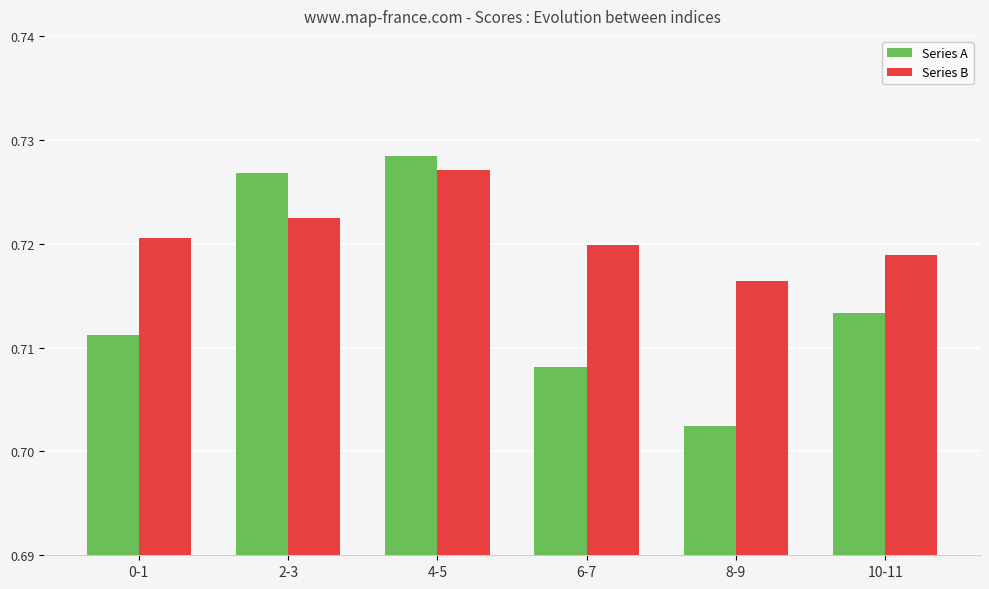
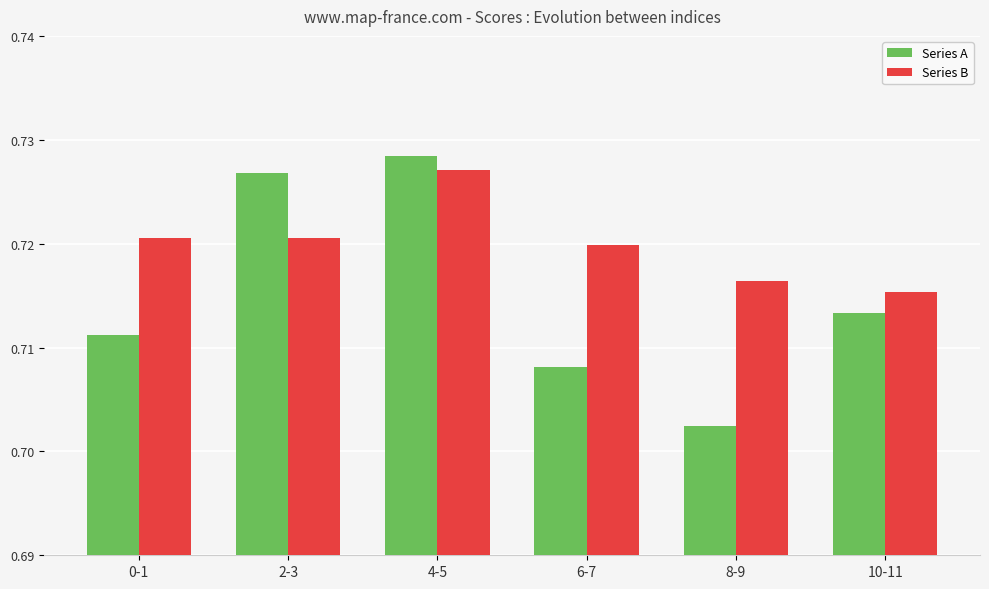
Series B, 2-3: 0.7225 -> 0.7205
Series B, 10-11: 0.7189 -> 0.7153
